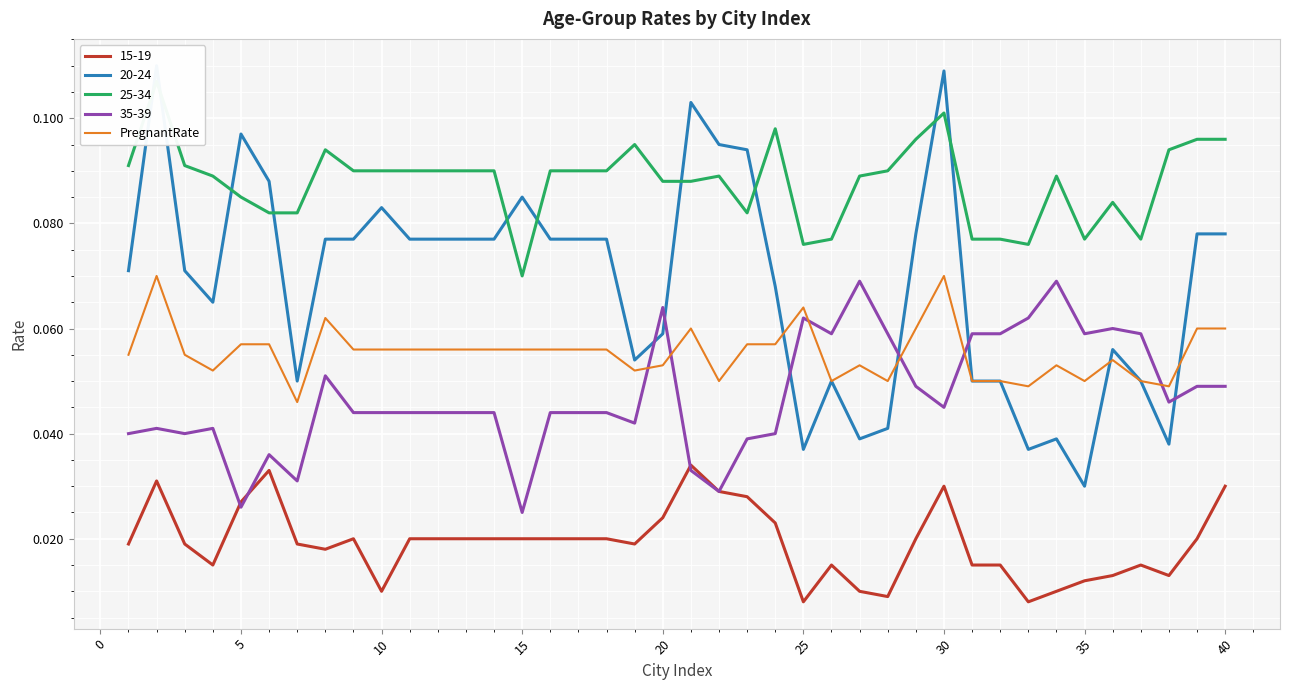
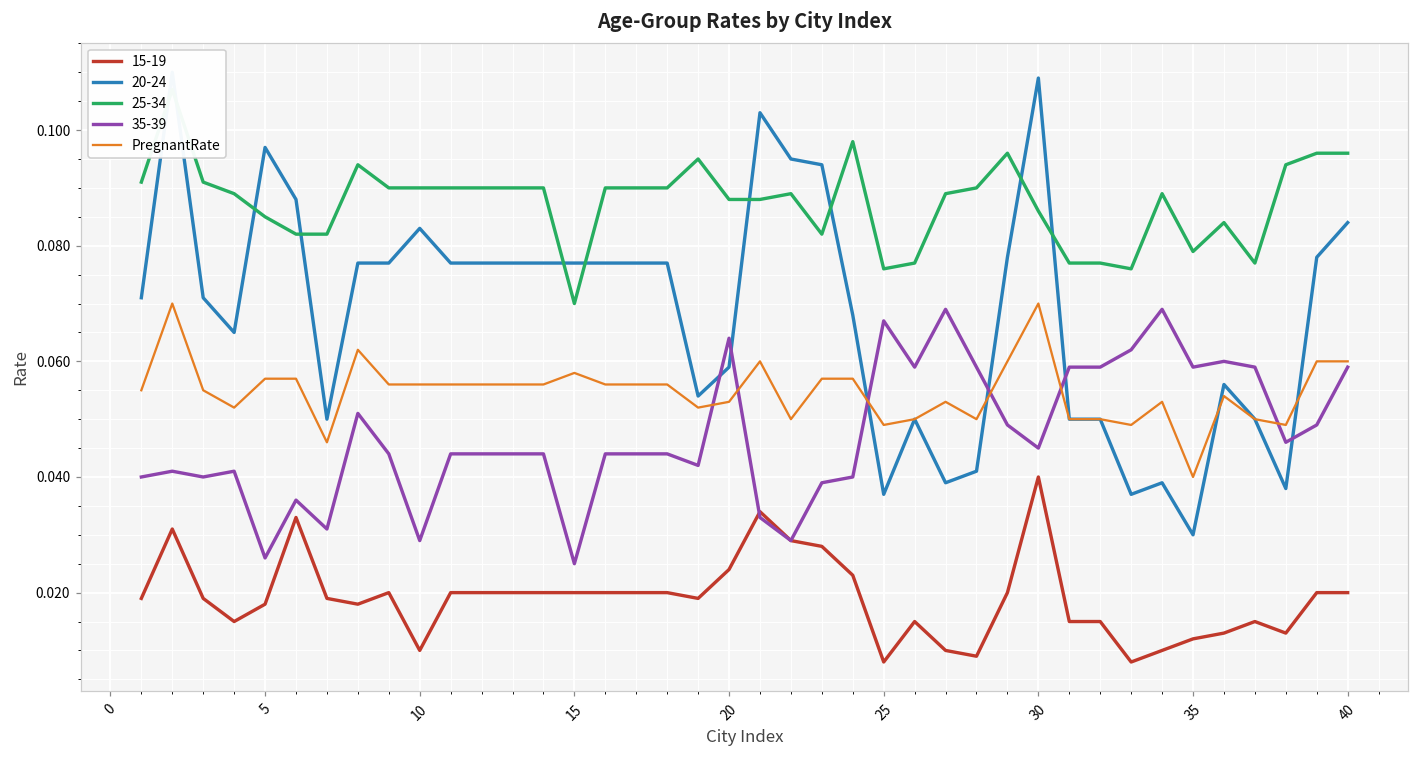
15-19, 5: 0.027 -> 0.018
35-39, 10: 0.044 -> 0.029
20-24, 15: 0.085 -> 0.077
PregnantRate, 15: 0.056 -> 0.058
35-39, 25: 0.062 -> 0.067
PregnantRate, 25: 0.064 -> 0.049
15-19, 30: 0.03 -> 0.04
25-34, 30: 0.101 -> 0.086
25-34, 35: 0.077 -> 0.079
PregnantRate, 35: 0.05 -> 0.04
15-19, 40: 0.03 -> 0.02
20-24, 40: 0.078 -> 0.084
35-39, 40: 0.049 -> 0.059
